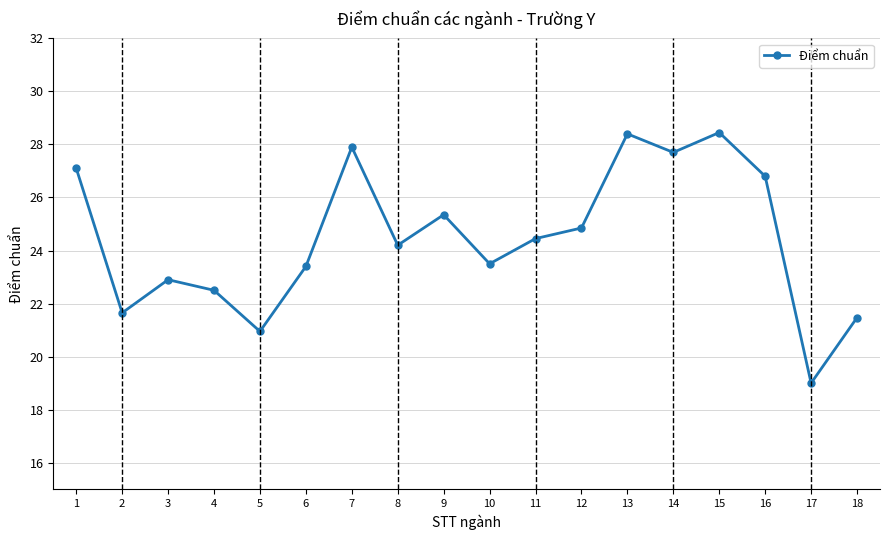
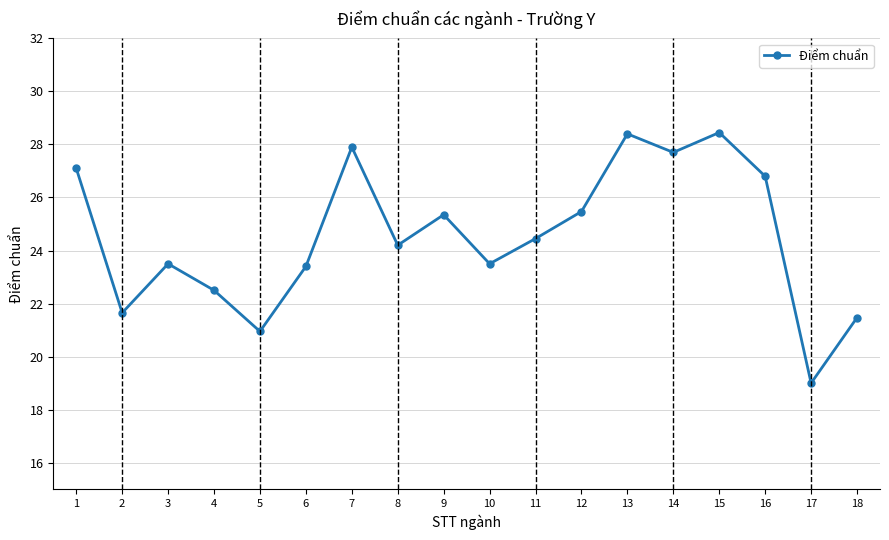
3: 22.9 -> 23.5
12: 24.9 -> 25.5
